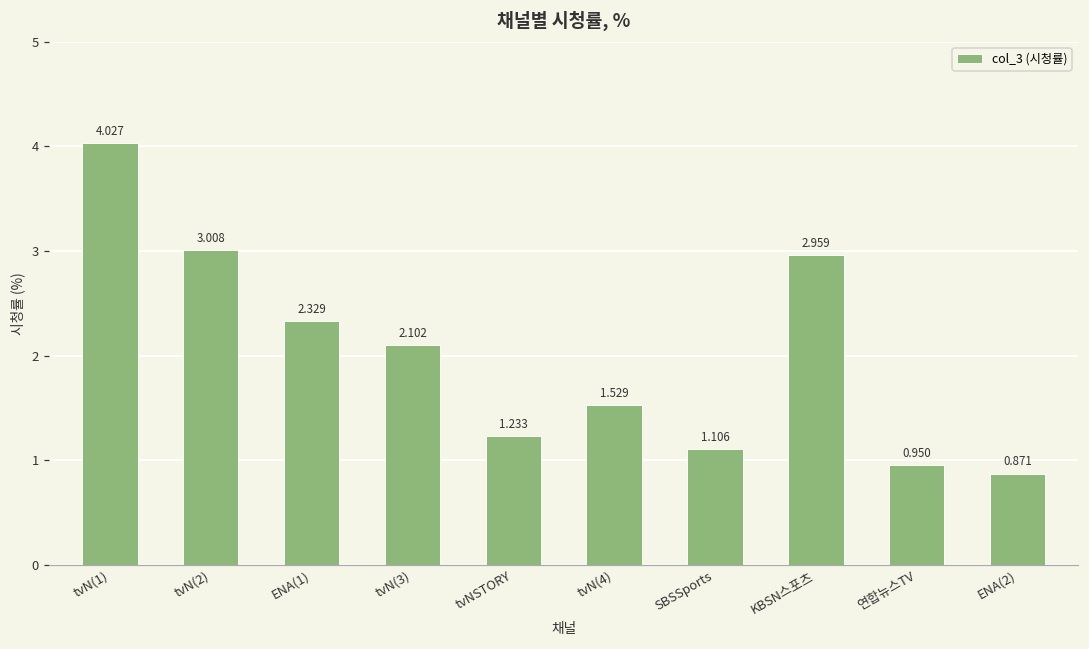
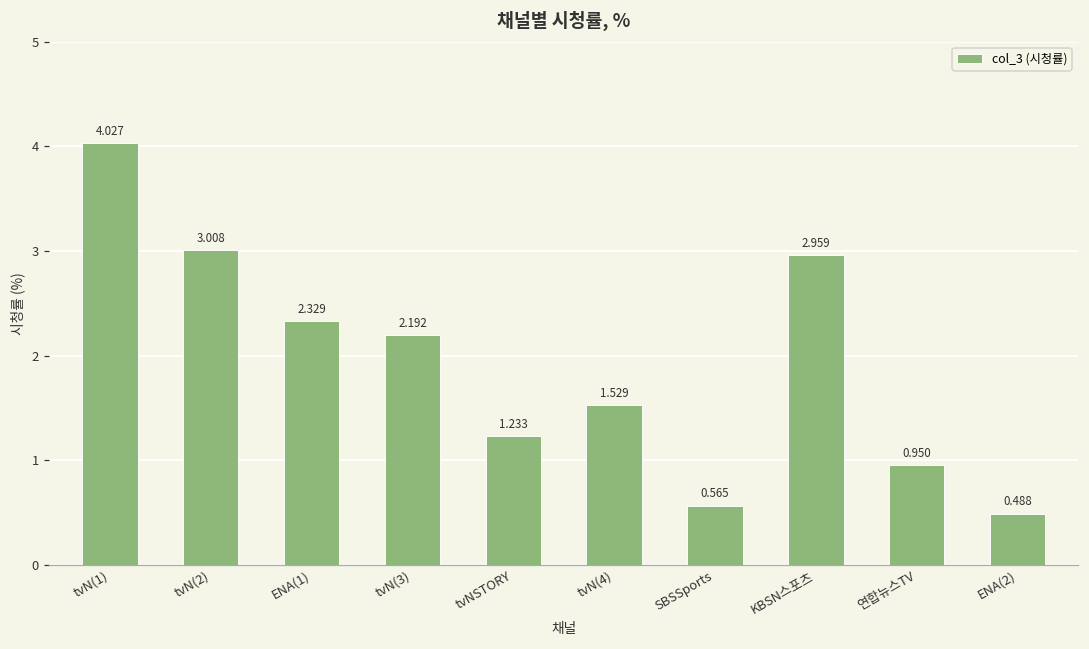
tvN(3): 2.102 -> 2.192
SBSSports: 1.106 -> 0.565
ENA(2): 0.871 -> 0.488
